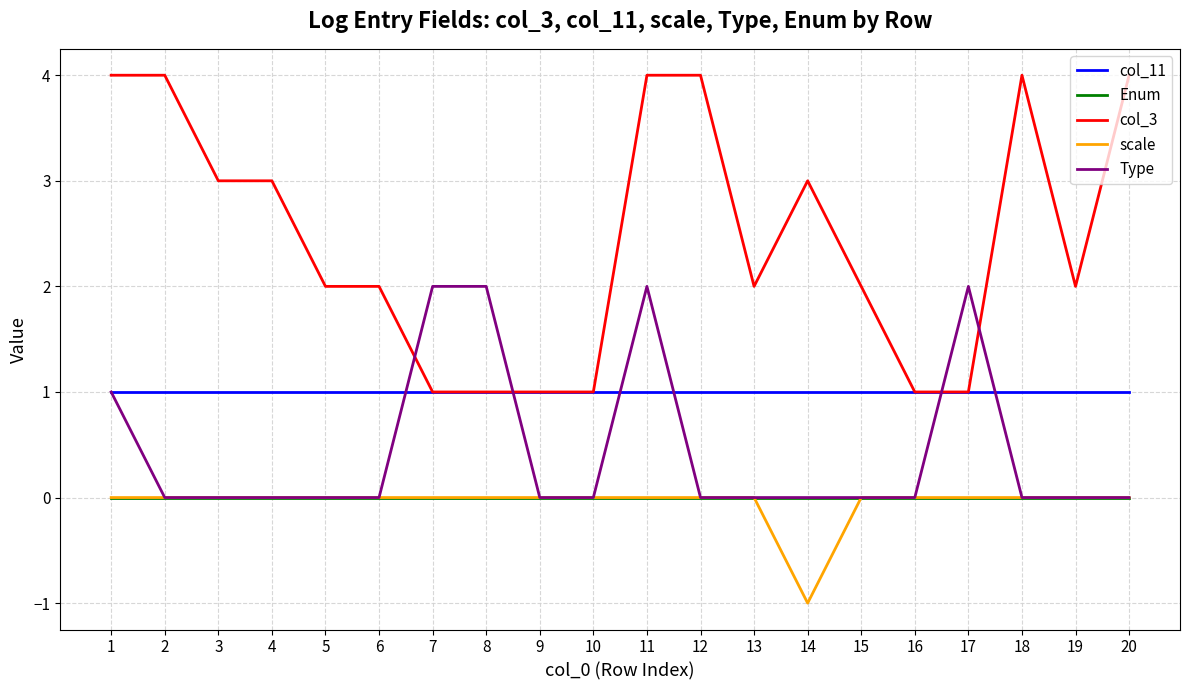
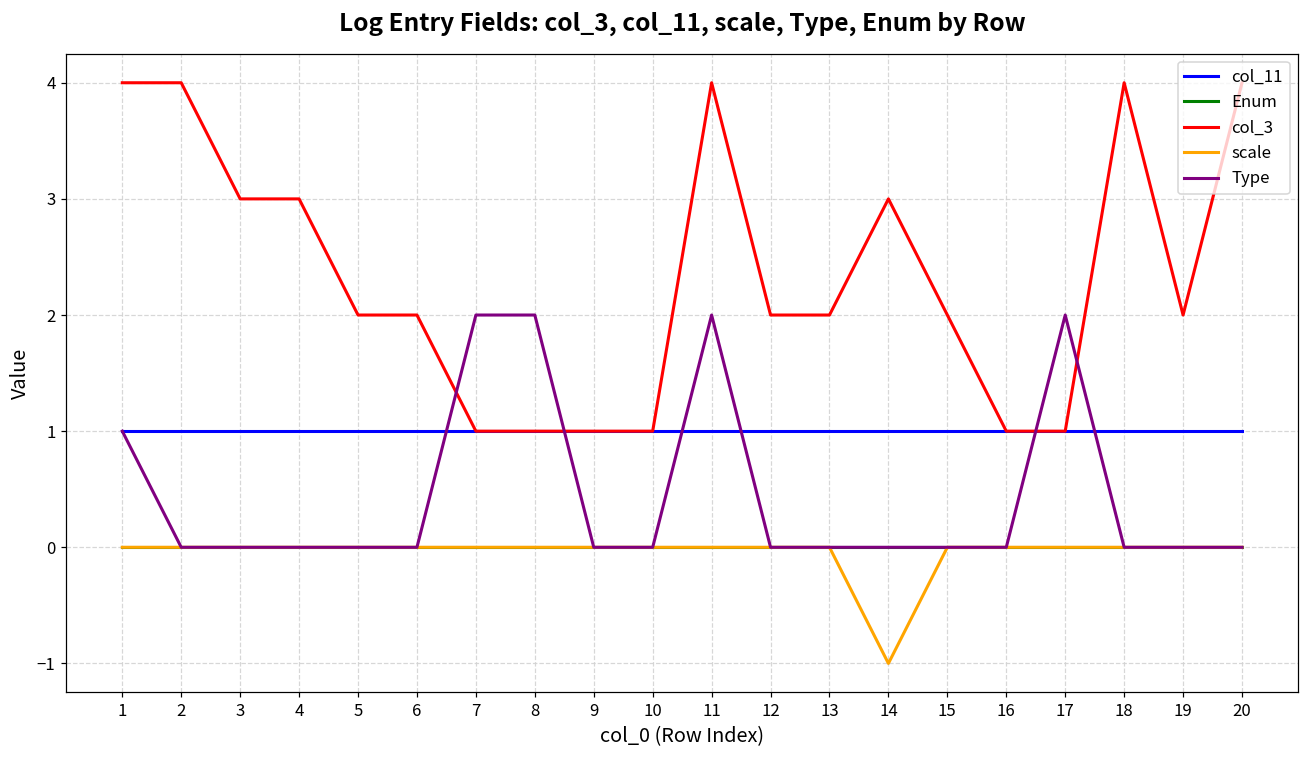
col_3, 12: 4 -> 2
